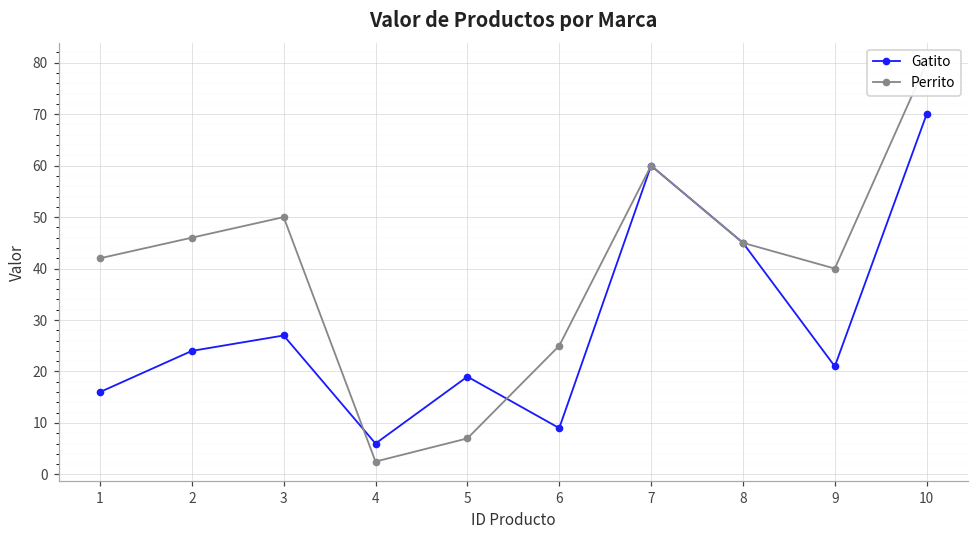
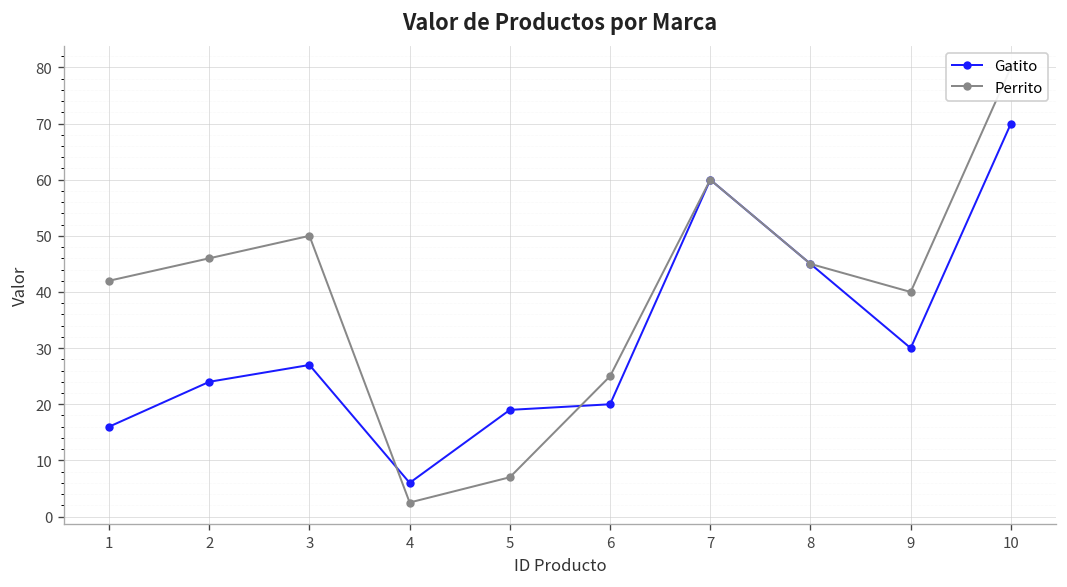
Gatito, 6: 9 -> 20
Gatito, 9: 21 -> 30
